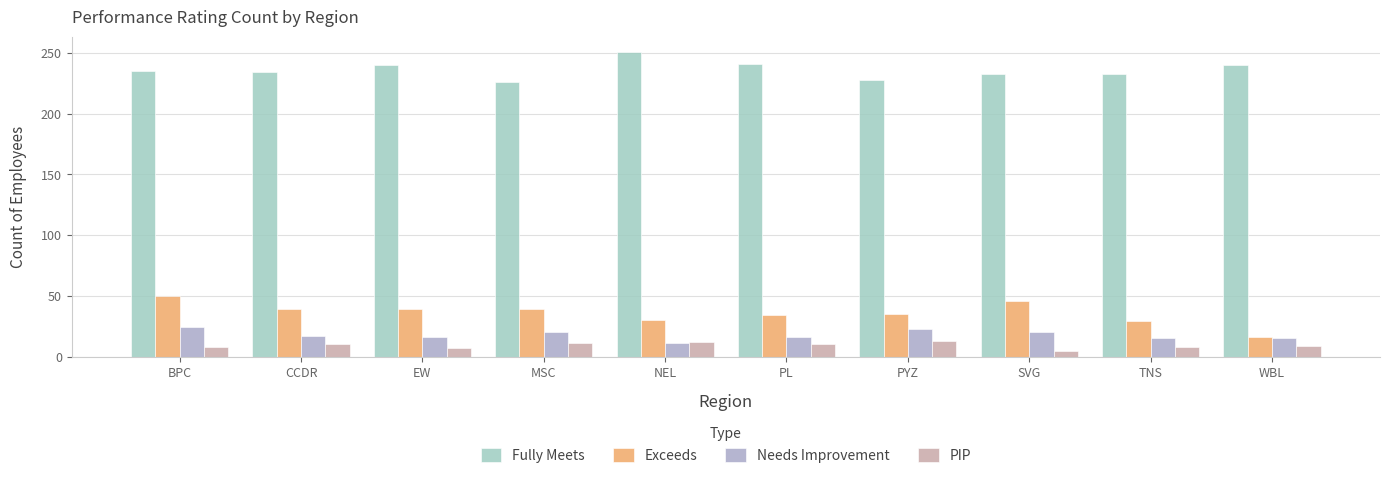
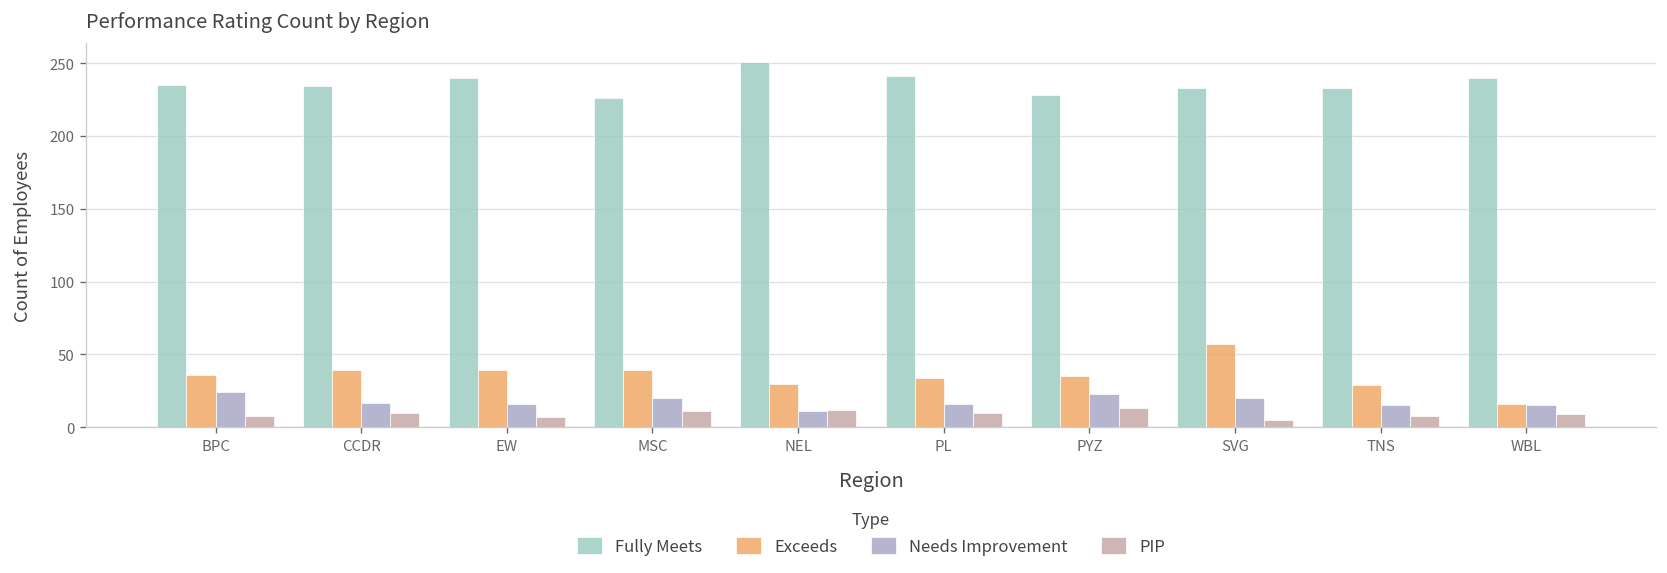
Exceeds, BPC: 50 -> 36
Exceeds, SVG: 46 -> 57
